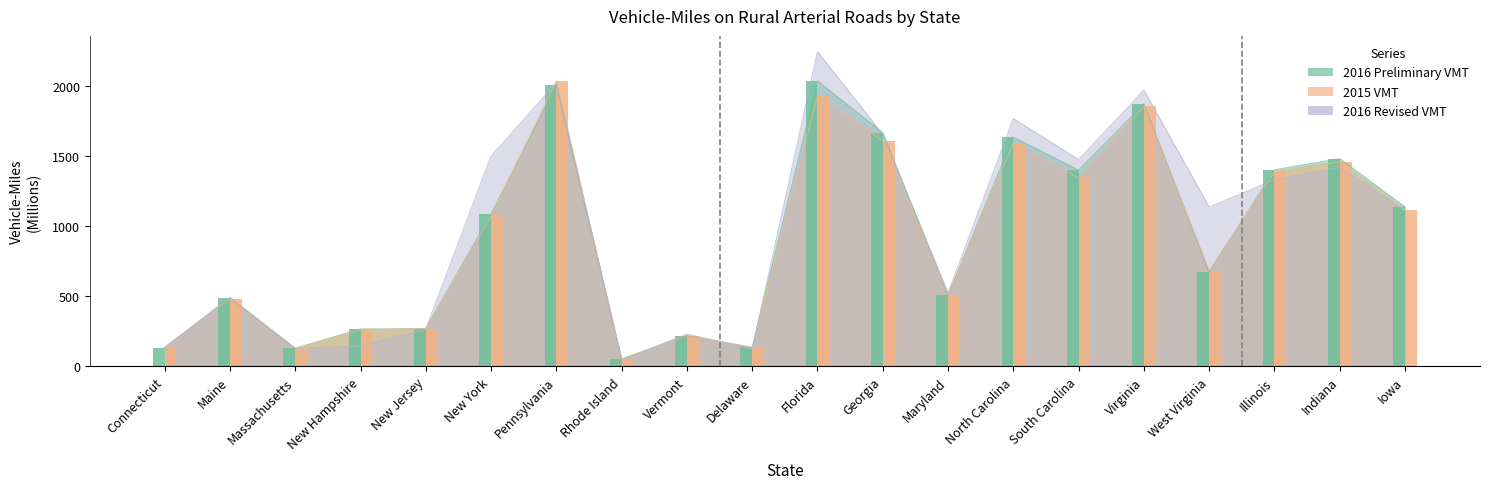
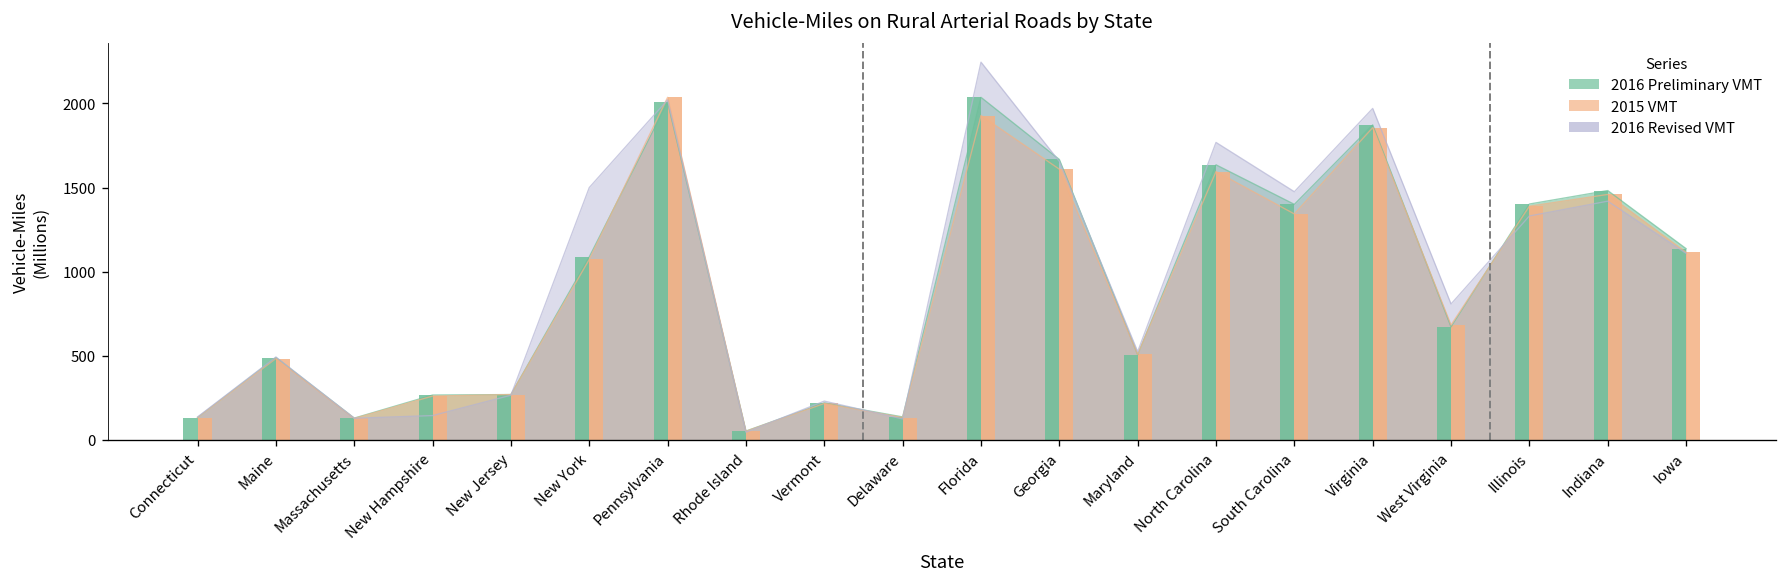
2016 Revised VMT, West Virginia: 1140 -> 810
